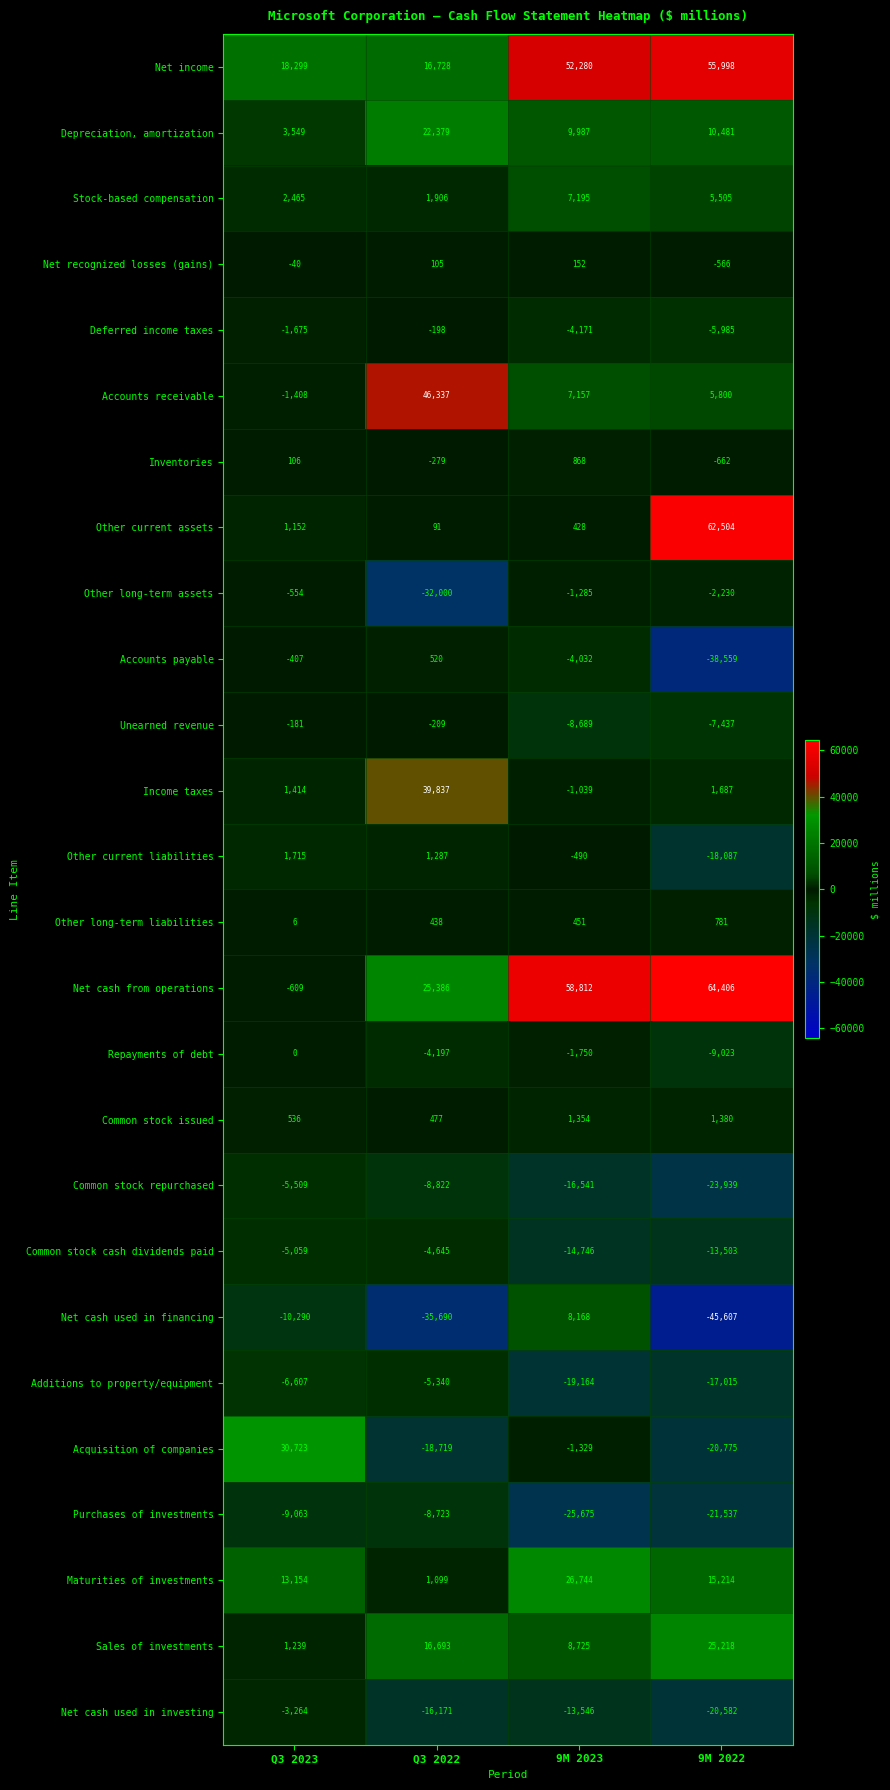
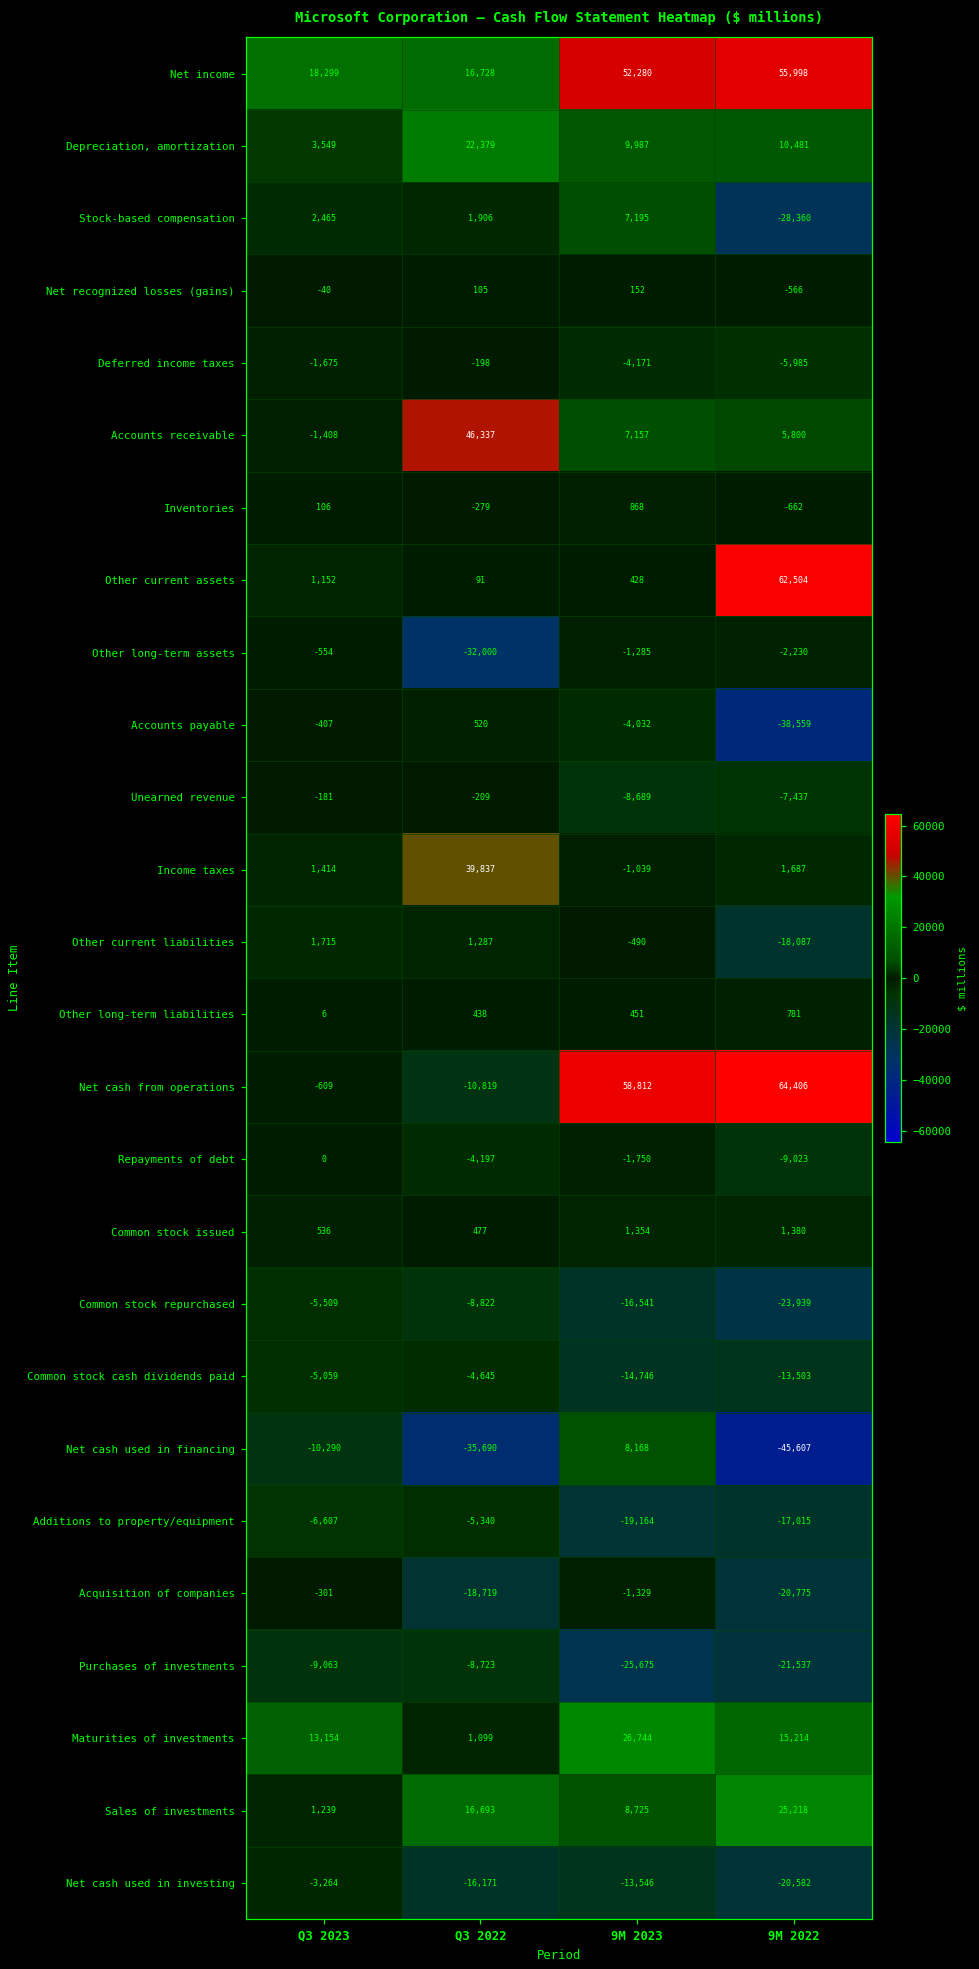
Stock-based compensation, 9M 2022: 5,505 -> -28,360
Net cash from operations, Q3 2022: 25,386 -> -10,819
Acquisition of companies, Q3 2023: 30,723 -> -301
